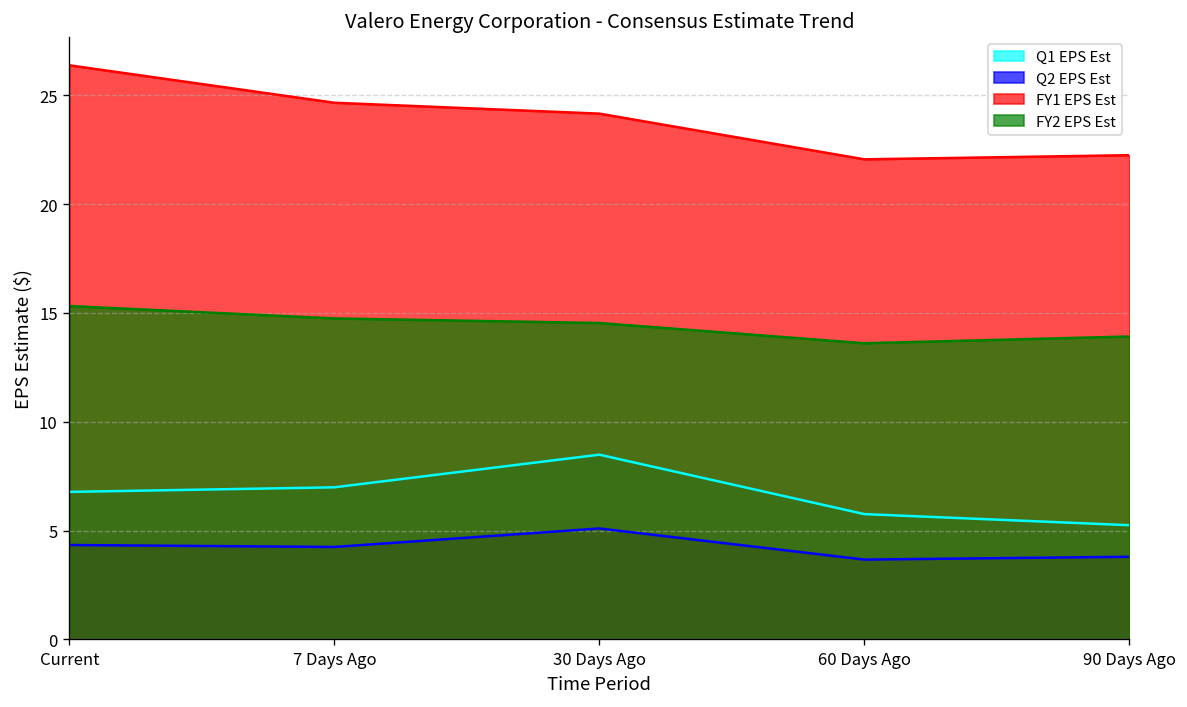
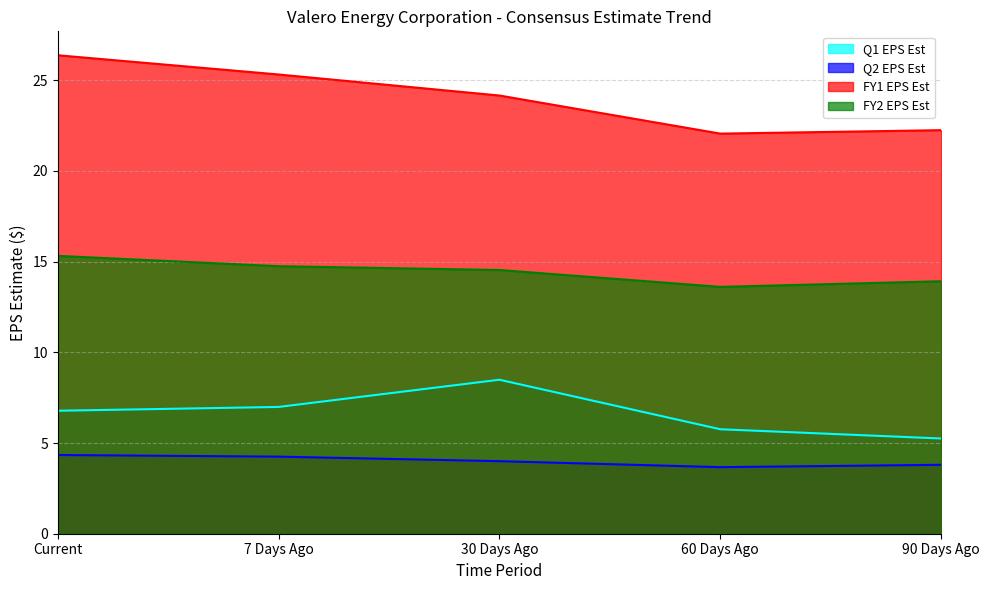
FY1 EPS Est, 7 Days Ago: 24.7 -> 25.3
Q2 EPS Est, 30 Days Ago: 5.1 -> 4.0
